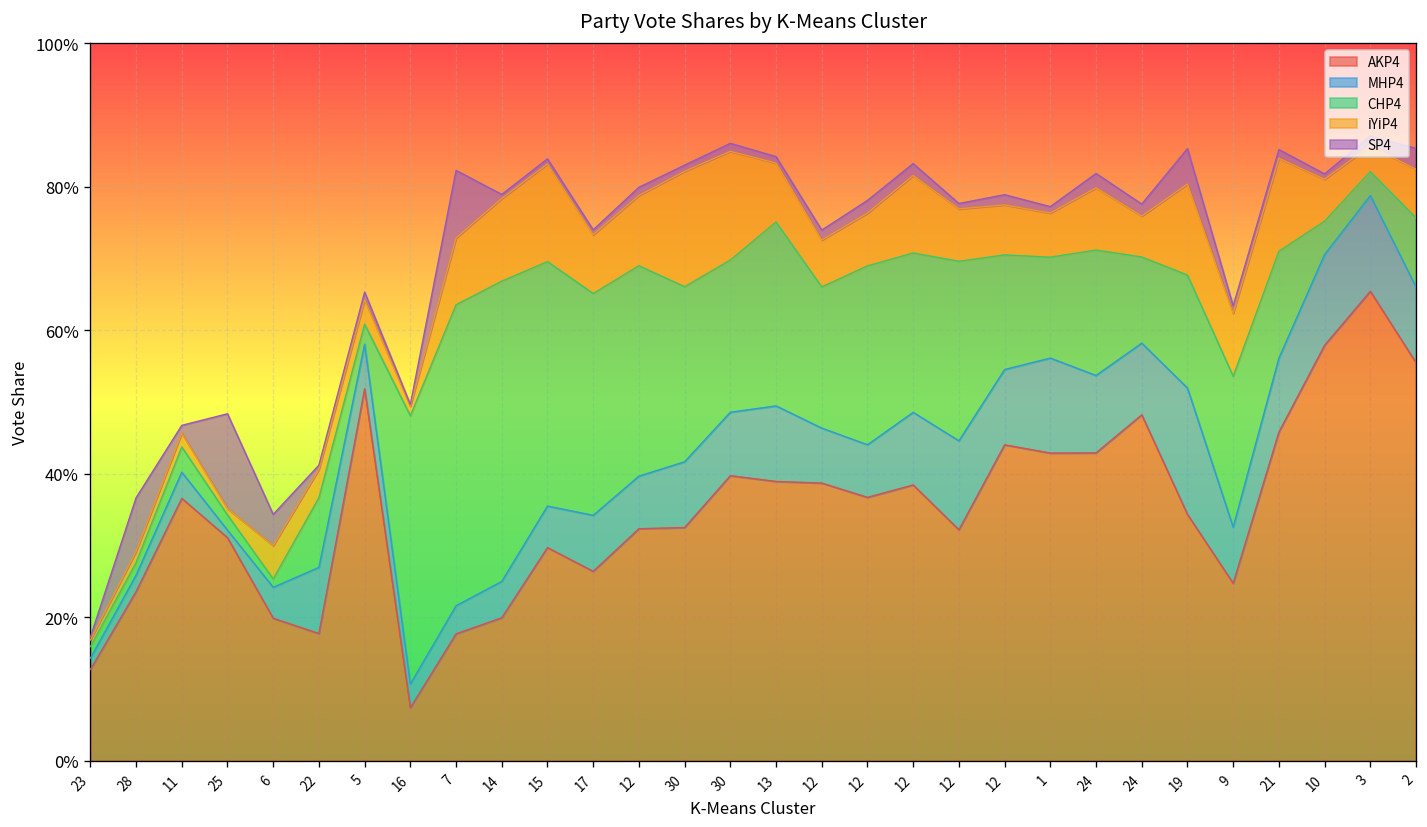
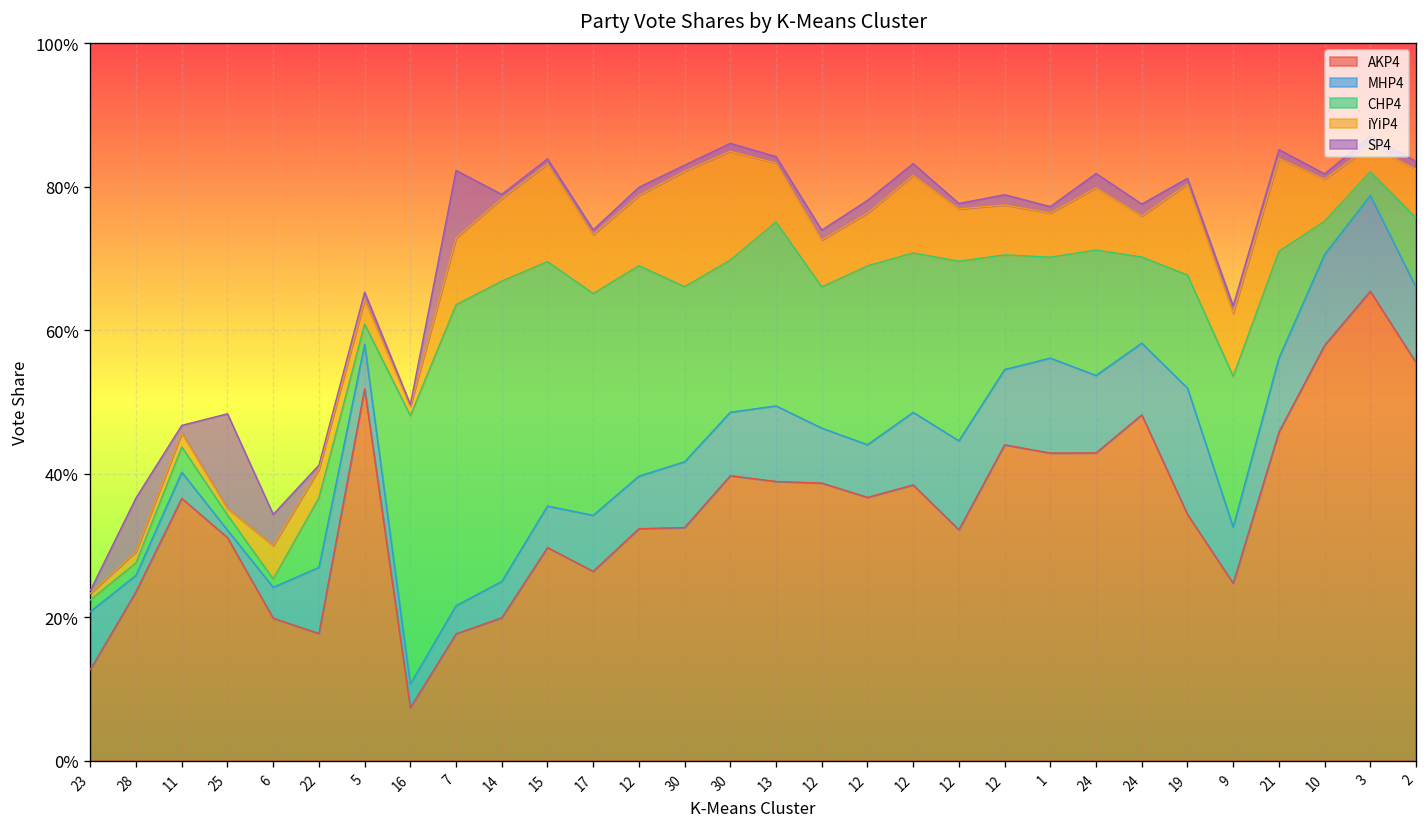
MHP4, 23: 2% -> 8%
SP4, 19: 5% -> 1%
SP4, 2: 3% -> 1%
